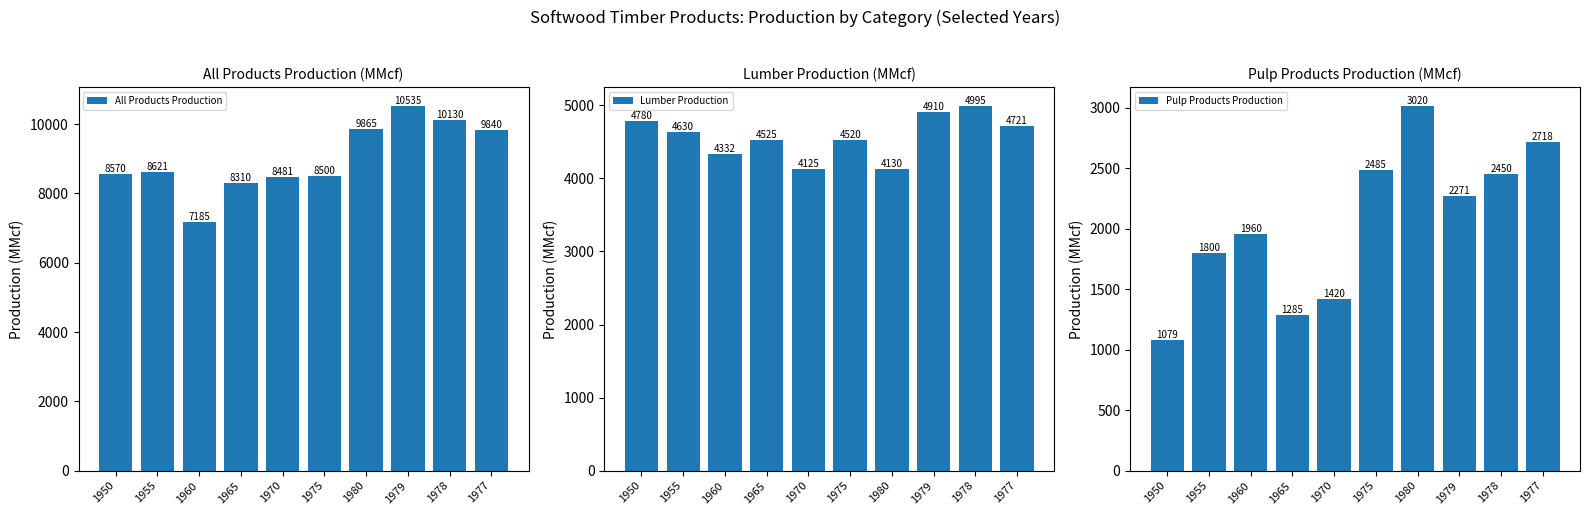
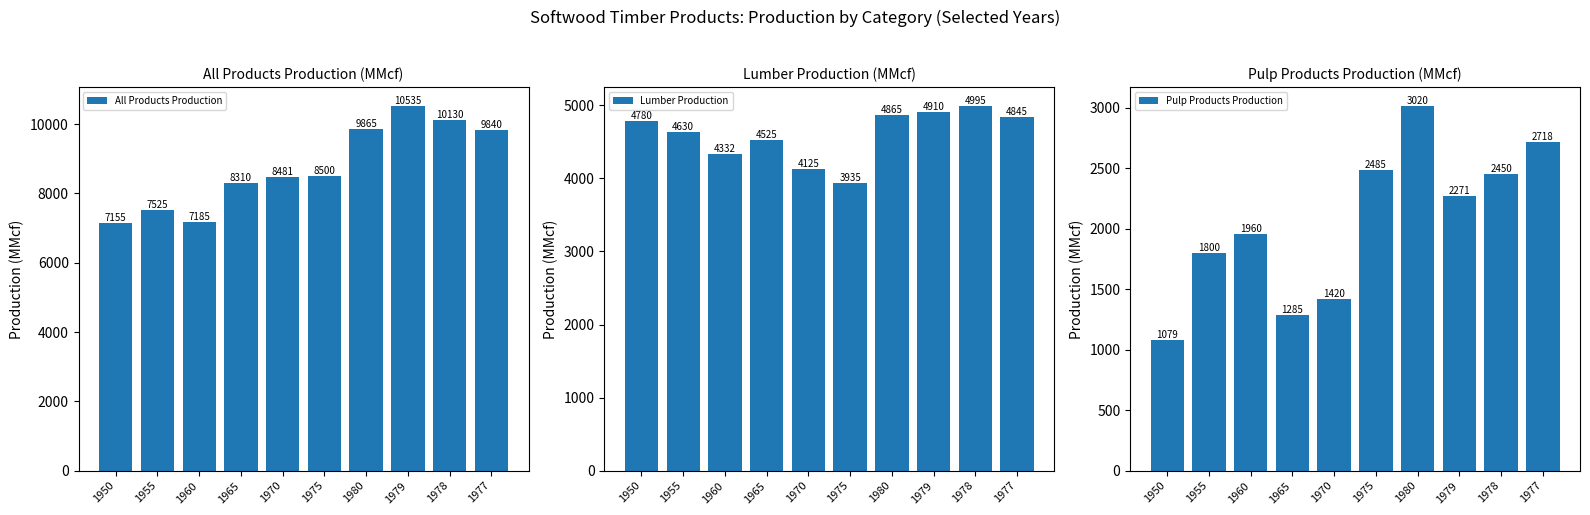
All Products Production (MMcf), 1950: 8570 -> 7155
All Products Production (MMcf), 1955: 8621 -> 7525
Lumber Production (MMcf), 1975: 4520 -> 3935
Lumber Production (MMcf), 1980: 4130 -> 4865
Lumber Production (MMcf), 1977: 4721 -> 4845
